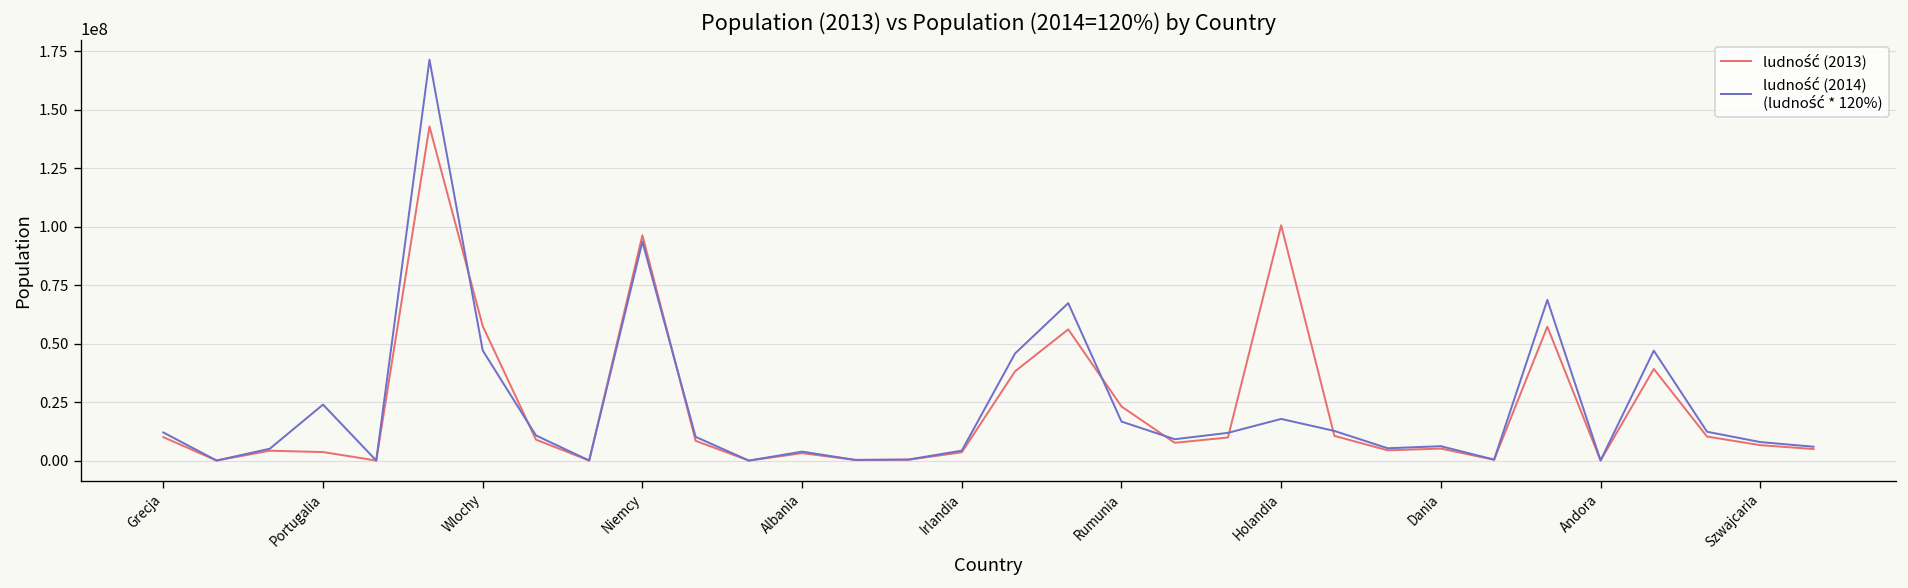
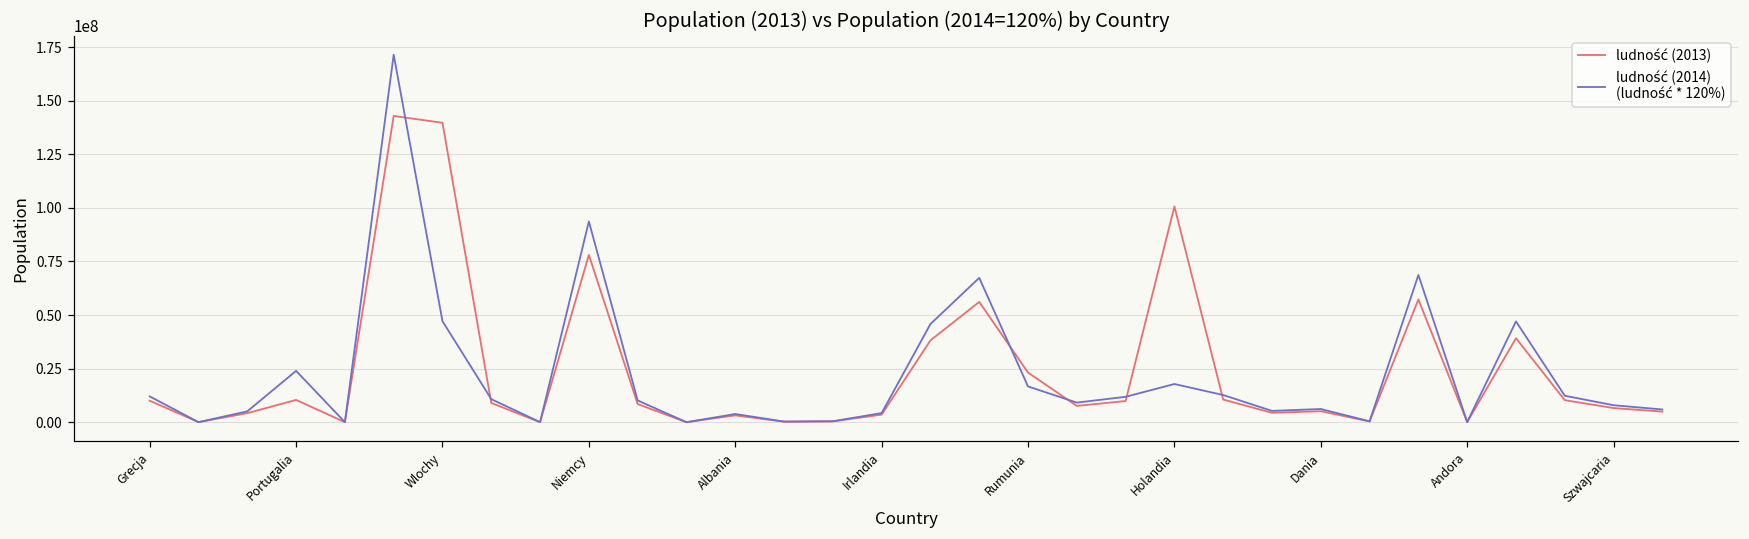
ludność (2013), Portugalia: 4000000 -> 10000000
ludność (2013), Wlochy: 58000000 -> 140000000
ludność (2013), Niemcy: 96000000 -> 78000000
